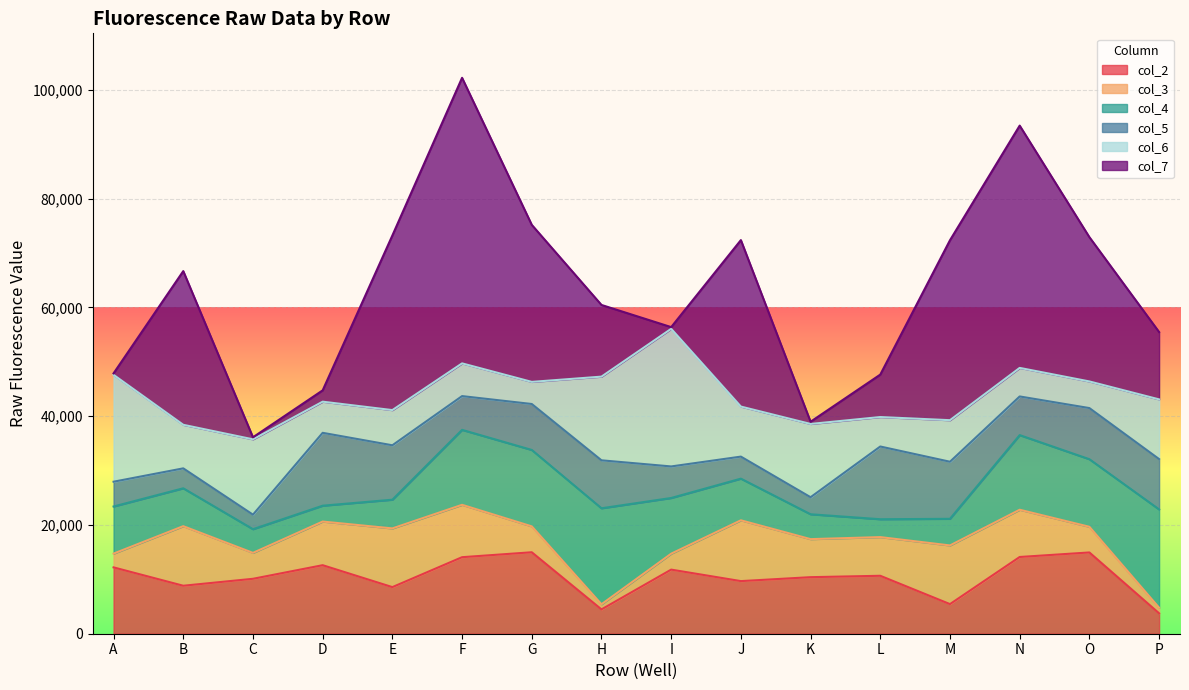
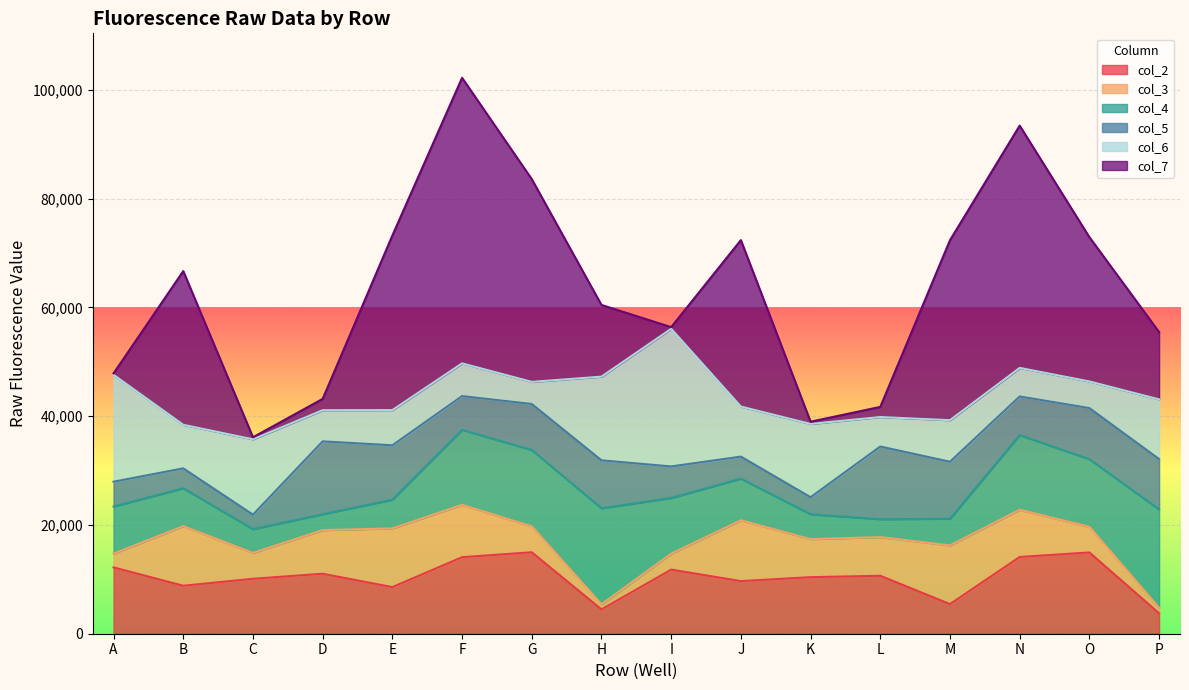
col_2, D: 13,000 -> 11,000
col_7, G: 29,000 -> 37,000
col_7, L: 8,000 -> 2,000
